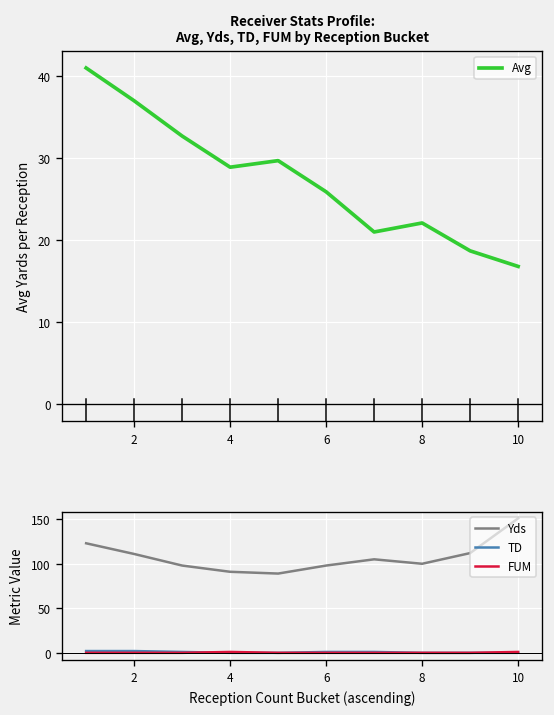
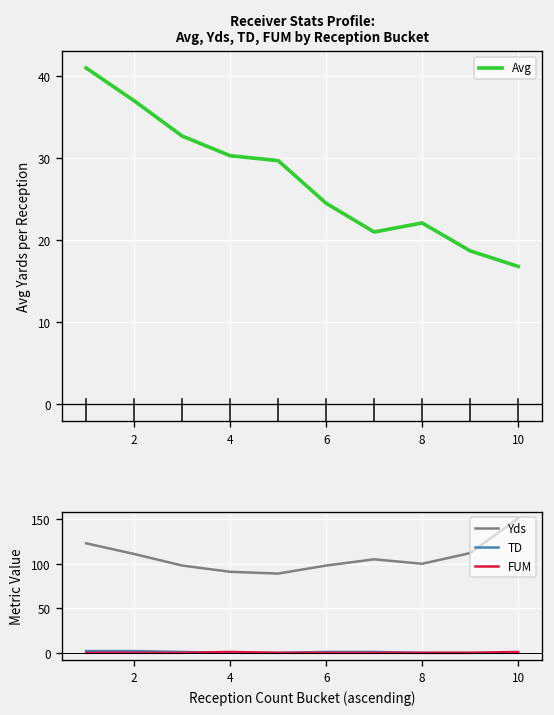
Receiver Stats Profile: Avg, Yds, TD, FUM by Reception Bucket, 4: 29 -> 30
Receiver Stats Profile: Avg, Yds, TD, FUM by Reception Bucket, 6: 26 -> 25
